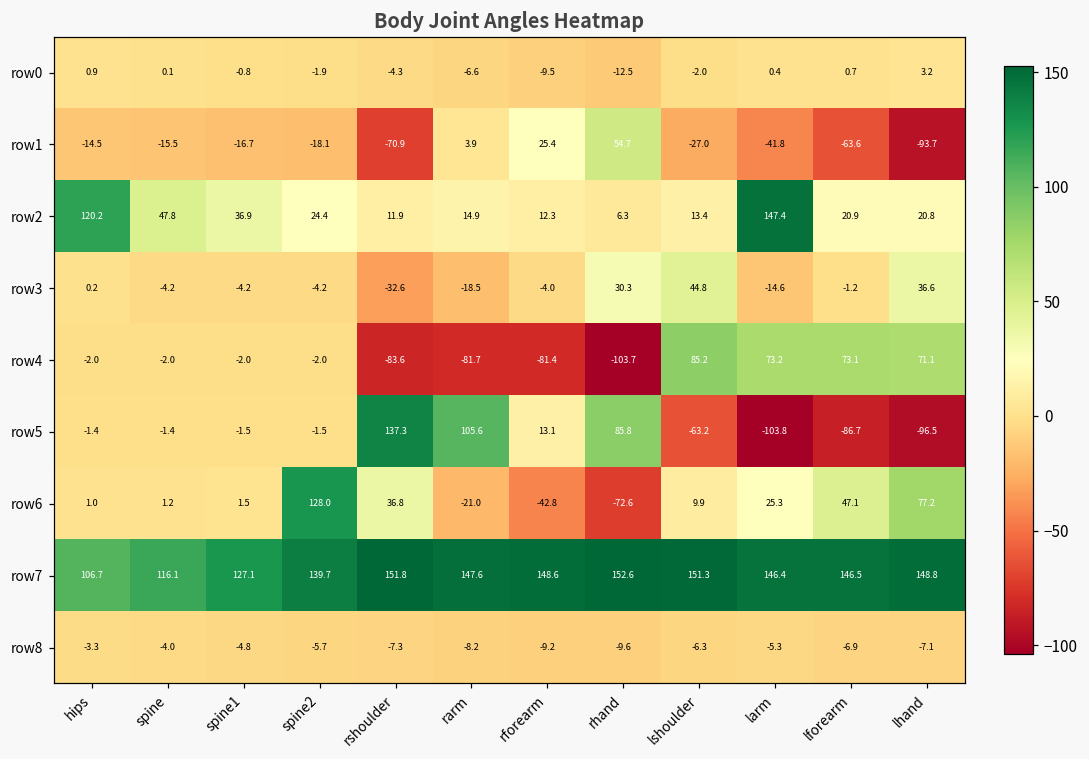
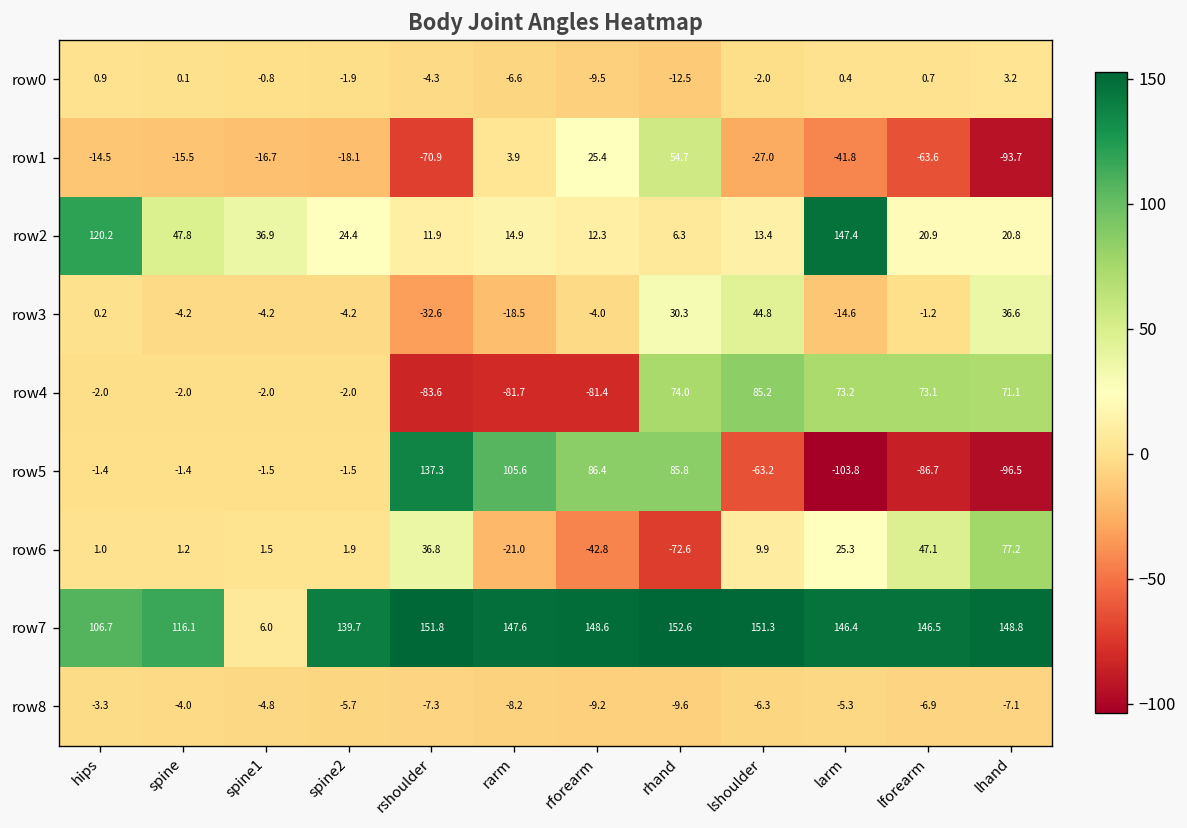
row4, rhand: -103.7 -> 74.0
row5, rforearm: 13.1 -> 86.4
row6, spine2: 128.0 -> 1.9
row7, spine1: 127.1 -> 6.0
